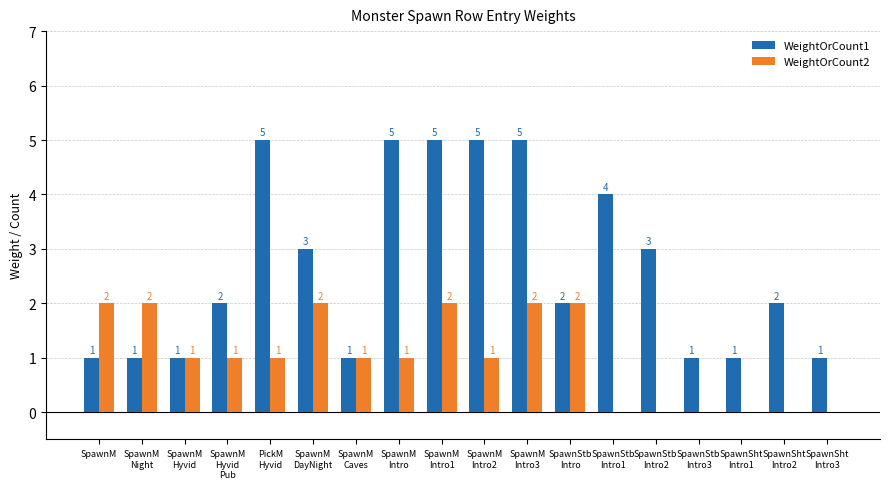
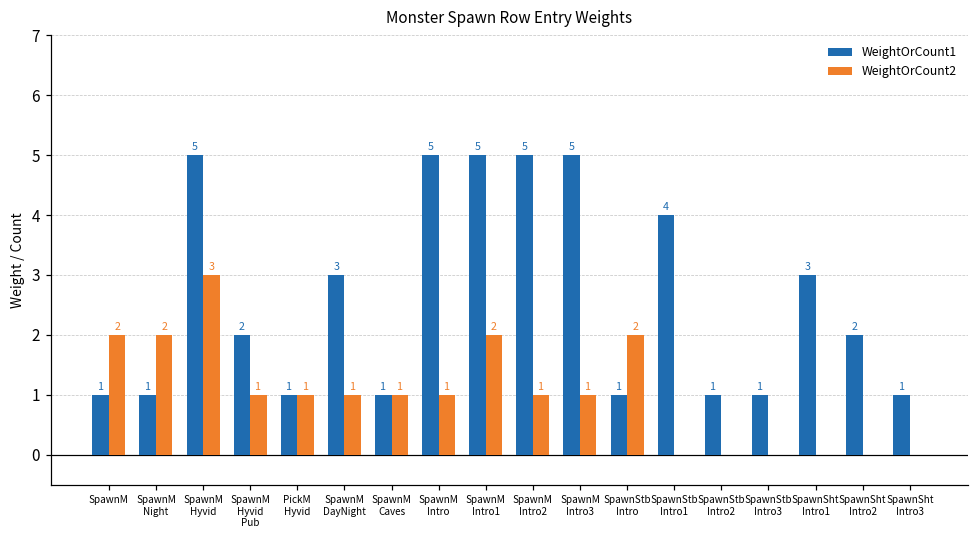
WeightOrCount1, SpawnM Hyvid: 1 -> 5
WeightOrCount2, SpawnM Hyvid: 1 -> 3
WeightOrCount1, PickM Hyvid: 5 -> 1
WeightOrCount2, SpawnM DayNight: 2 -> 1
WeightOrCount2, SpawnM Intro3: 2 -> 1
WeightOrCount1, SpawnStb Intro: 2 -> 1
WeightOrCount1, SpawnStb Intro2: 3 -> 1
WeightOrCount1, SpawnSht Intro1: 1 -> 3
